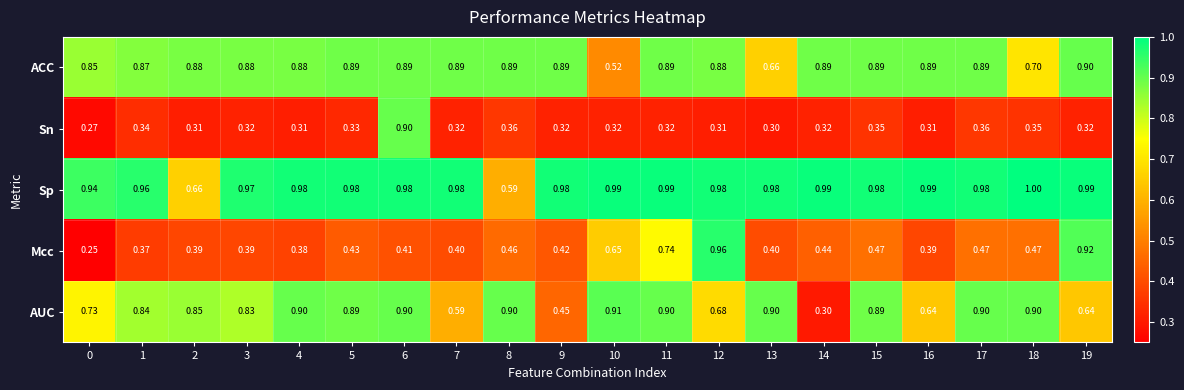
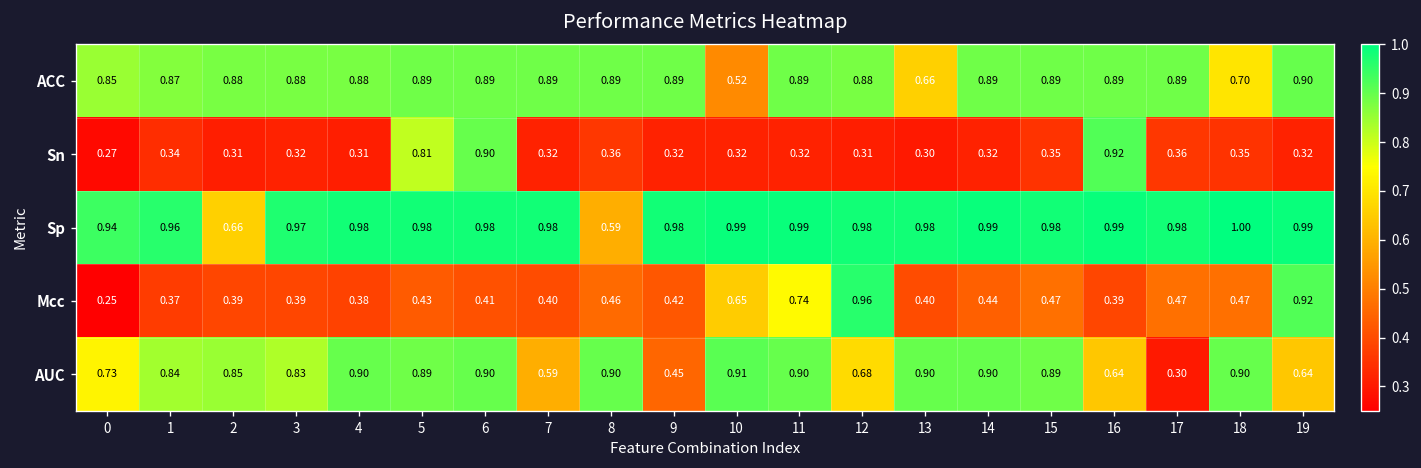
Sn, 5: 0.33 -> 0.81
Sn, 16: 0.31 -> 0.92
AUC, 14: 0.30 -> 0.90
AUC, 17: 0.90 -> 0.30
